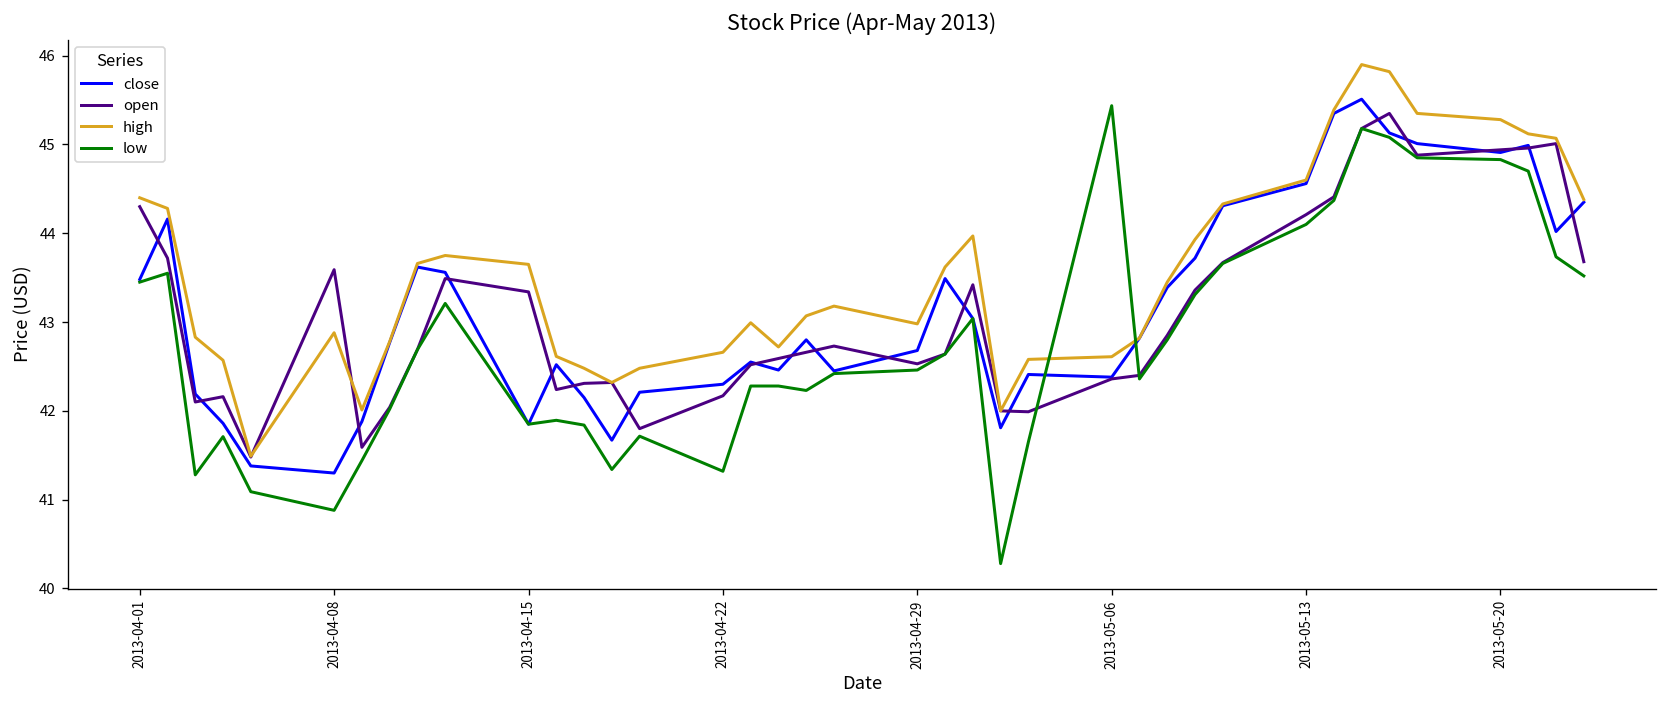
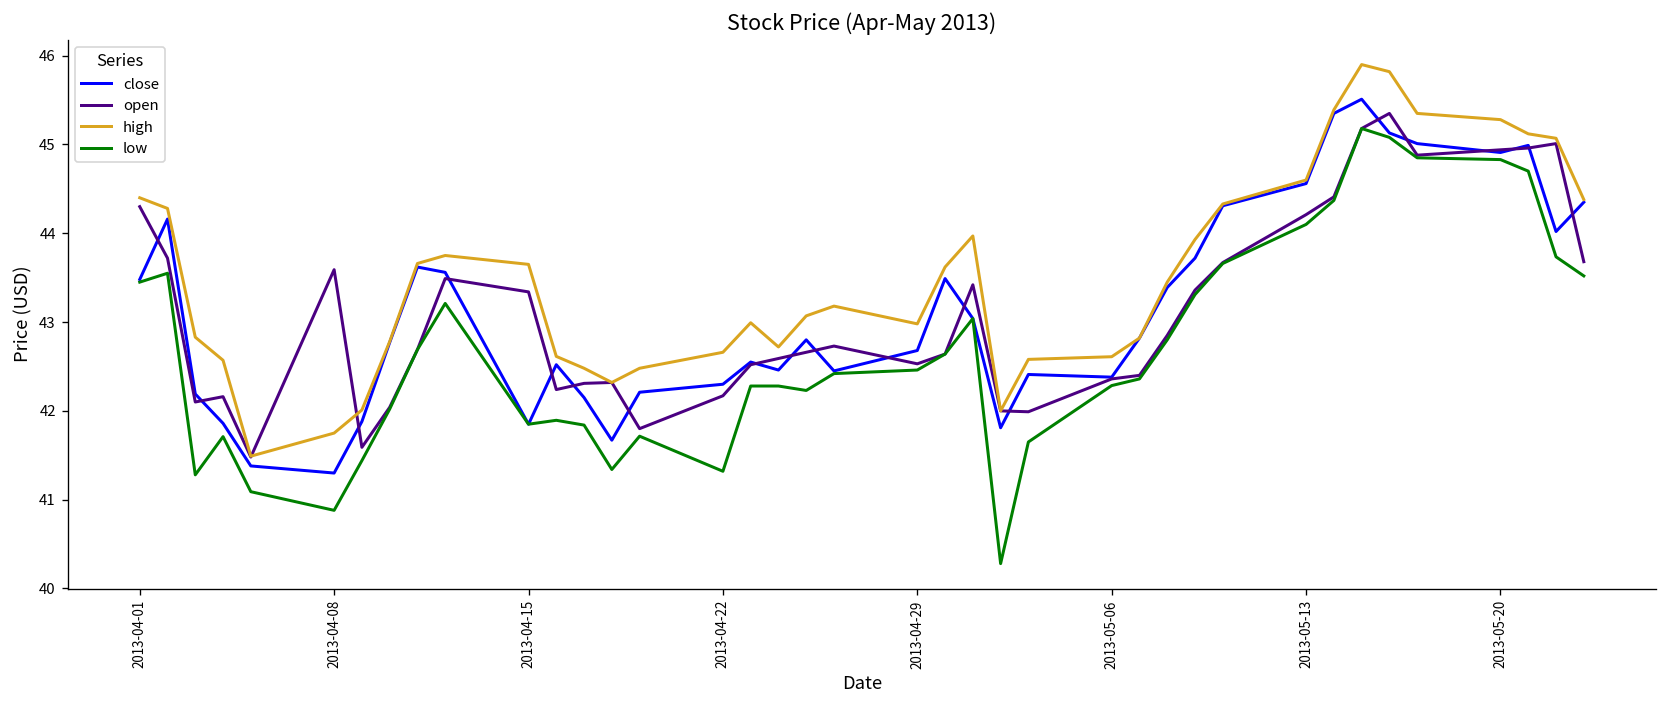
high, 2013-04-08: 42.9 -> 41.8
low, 2013-05-06: 45.4 -> 42.3
